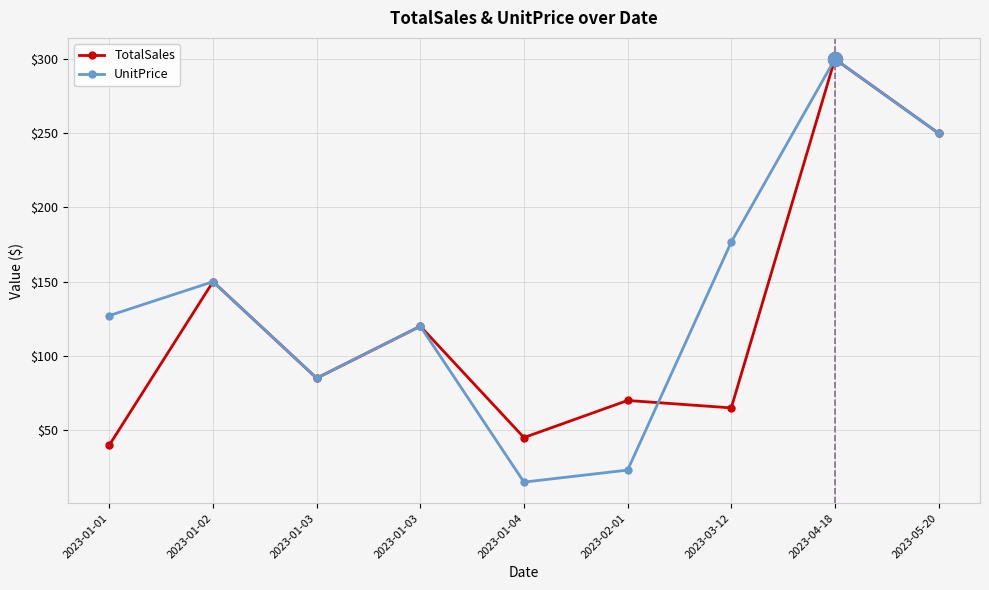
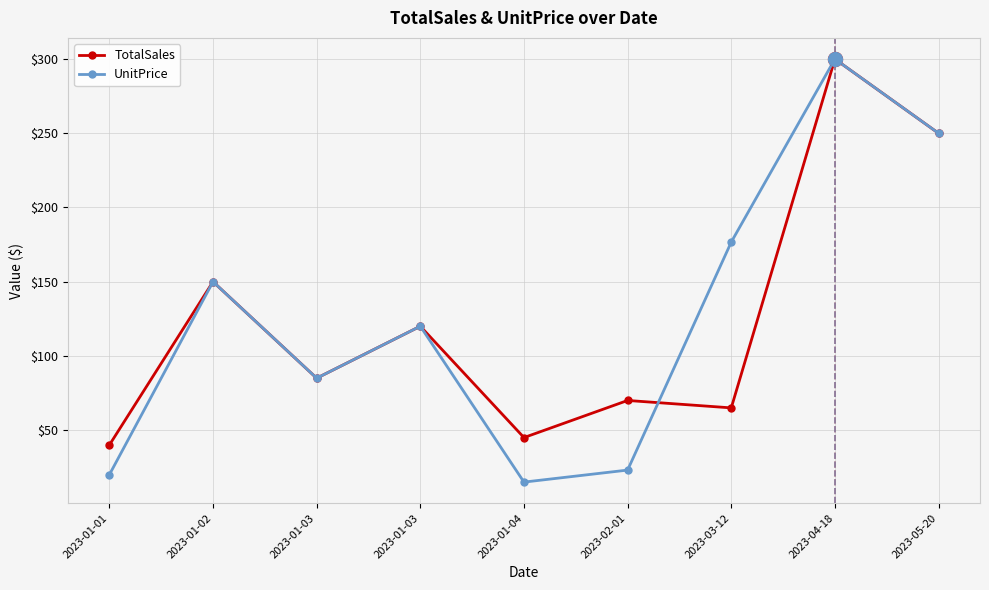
UnitPrice, 2023-01-01: $127 -> $20
